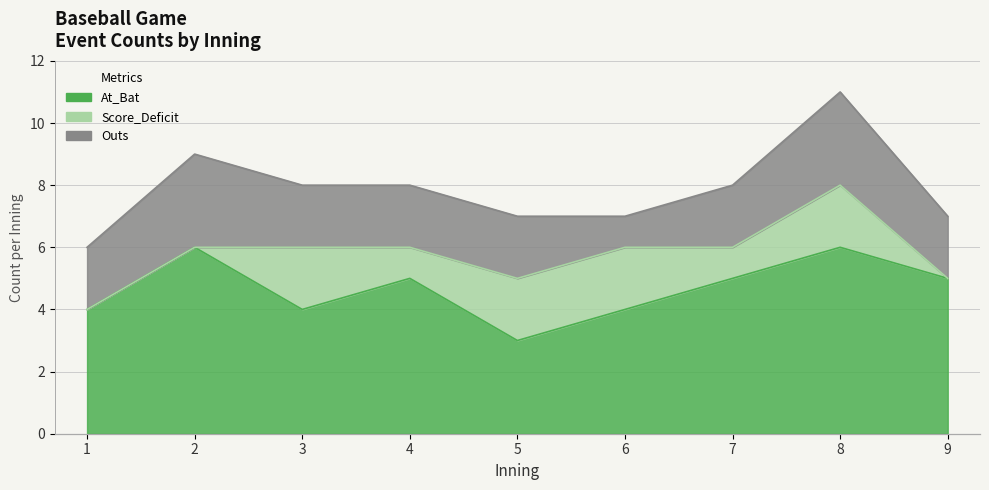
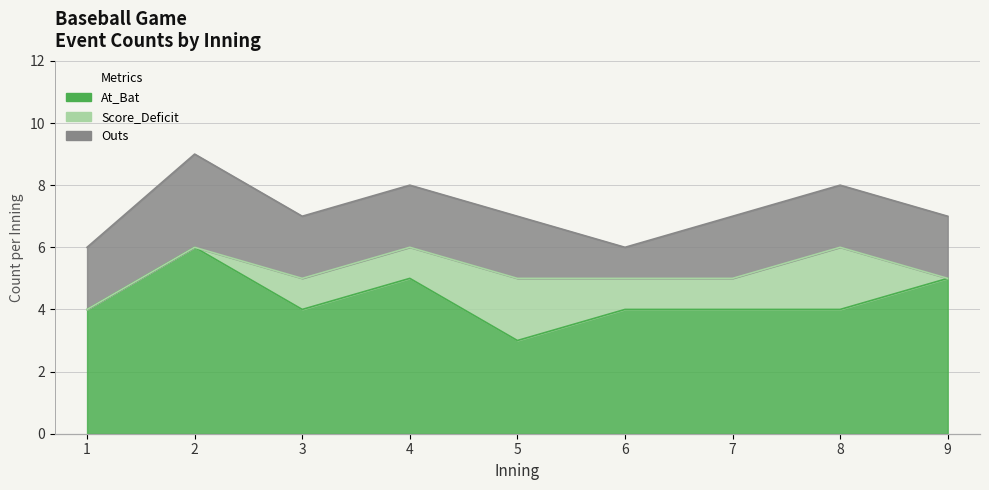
Score_Deficit, 3: 2 -> 1
Score_Deficit, 6: 2 -> 1
At_Bat, 7: 5 -> 4
At_Bat, 8: 6 -> 4
Outs, 8: 3 -> 2
